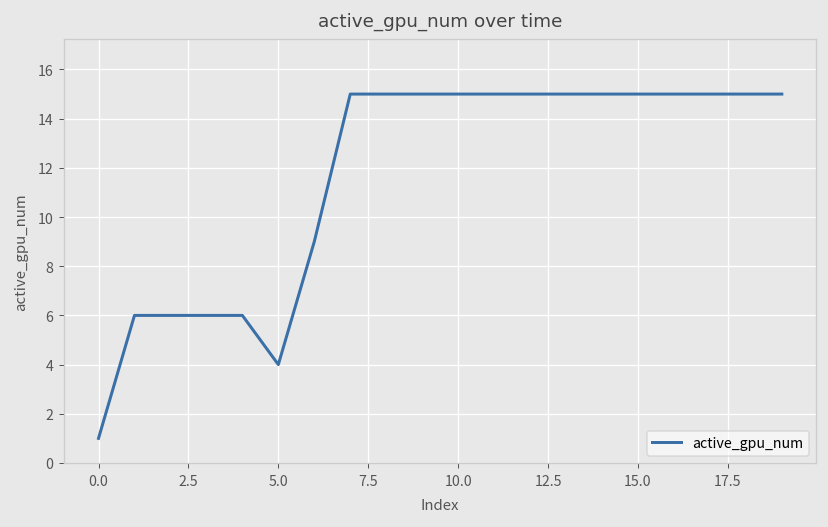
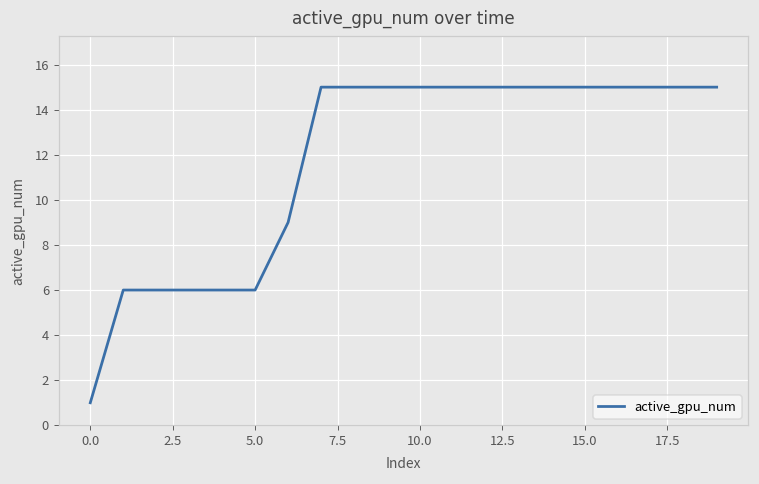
5.0: 4 -> 6
